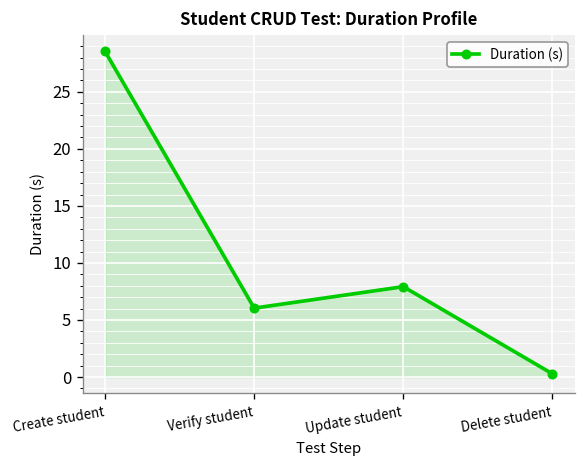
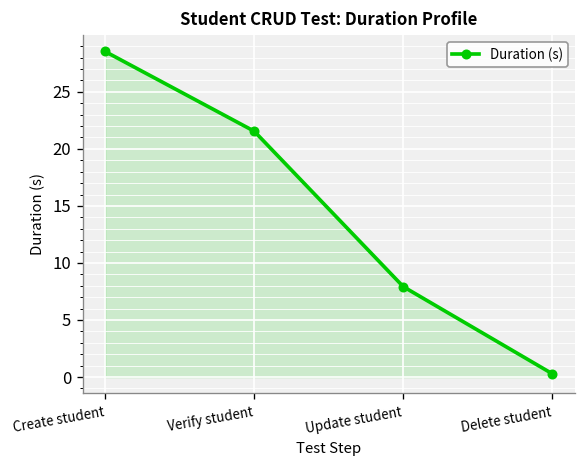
Verify student: 6 -> 22
